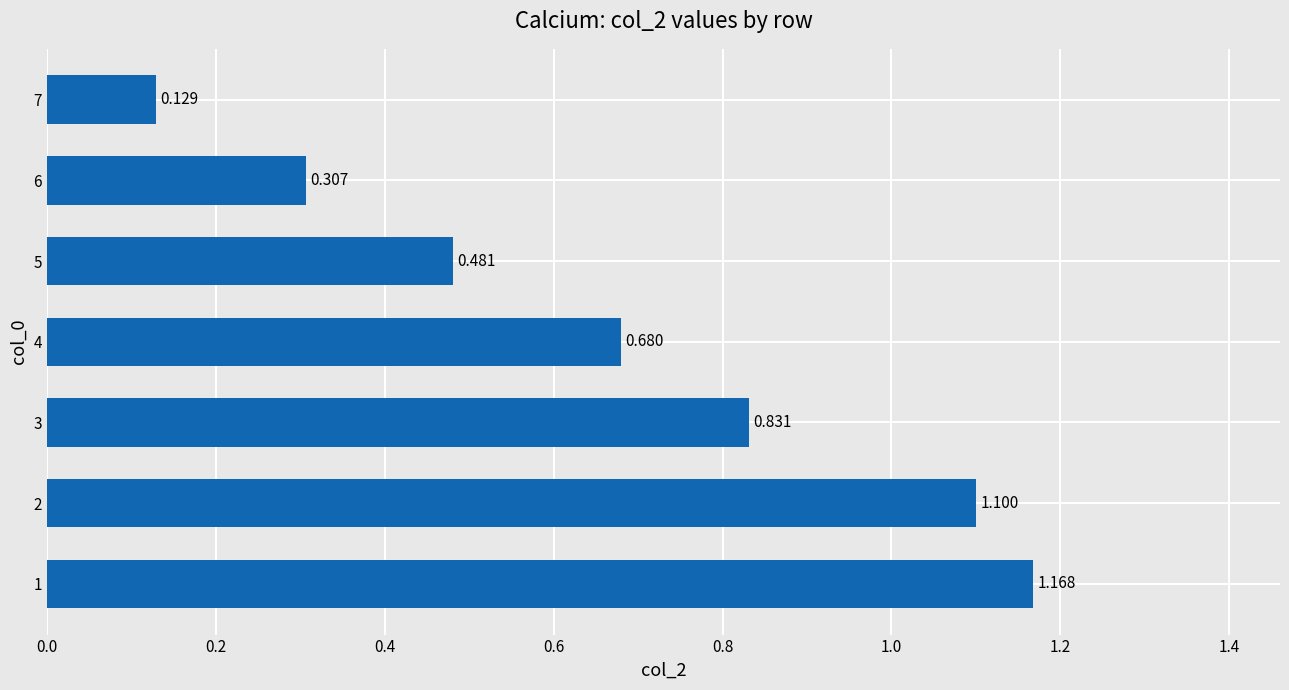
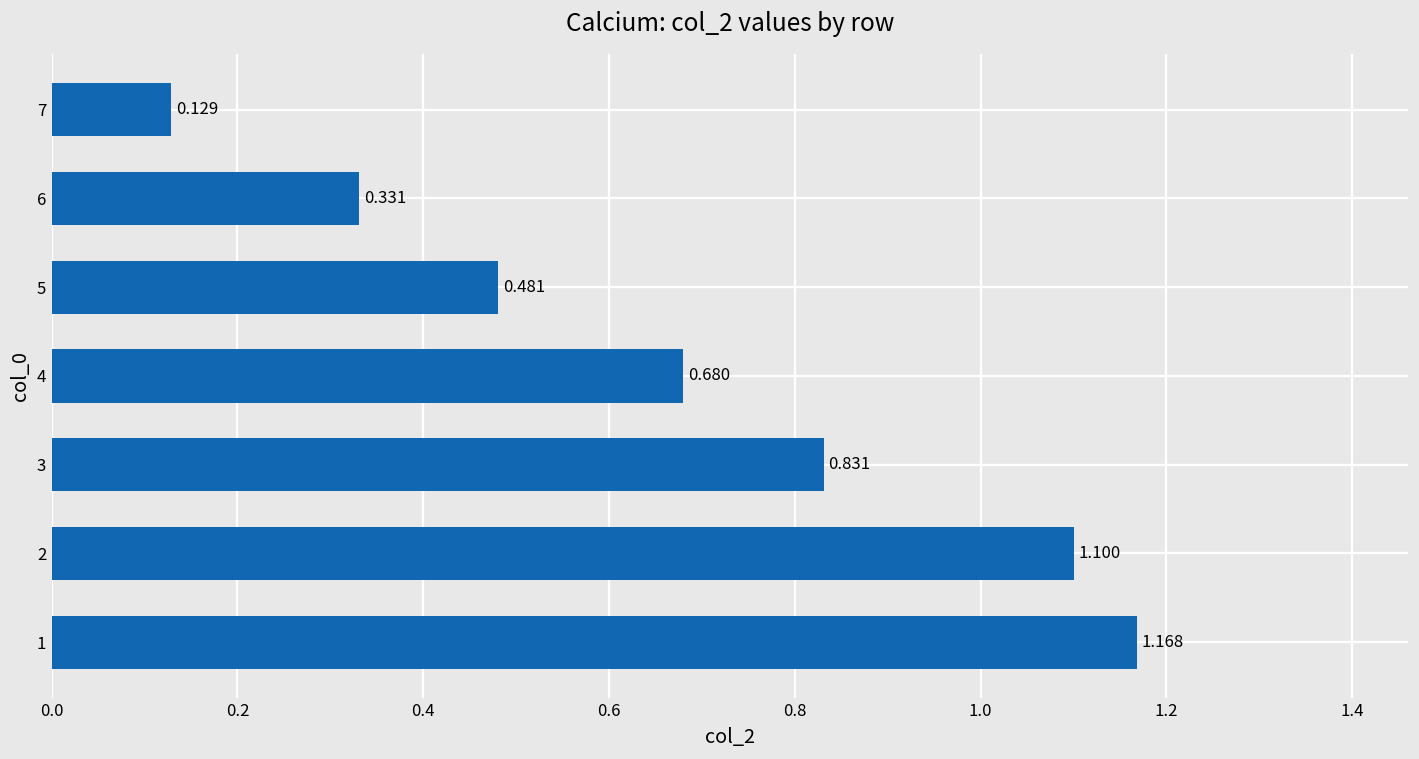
6: 0.307 -> 0.331
